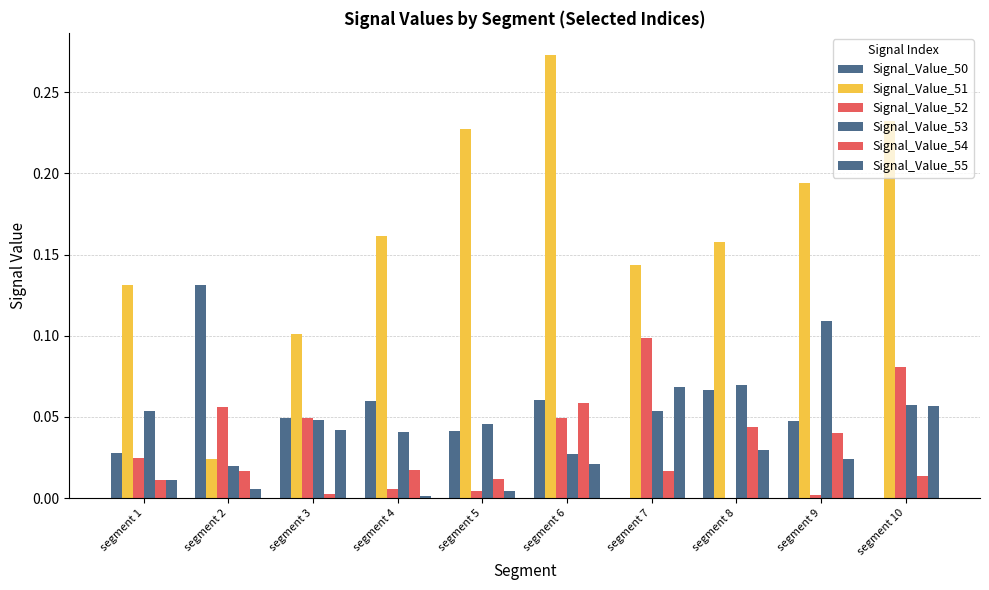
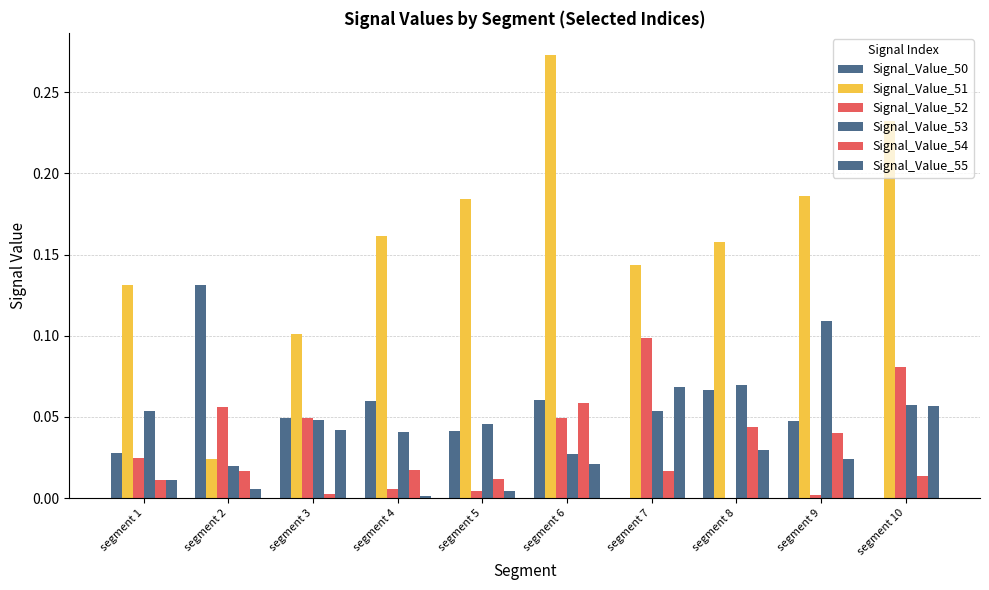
Signal_Value_51, segment 5: 0.227 -> 0.184
Signal_Value_51, segment 9: 0.194 -> 0.186
